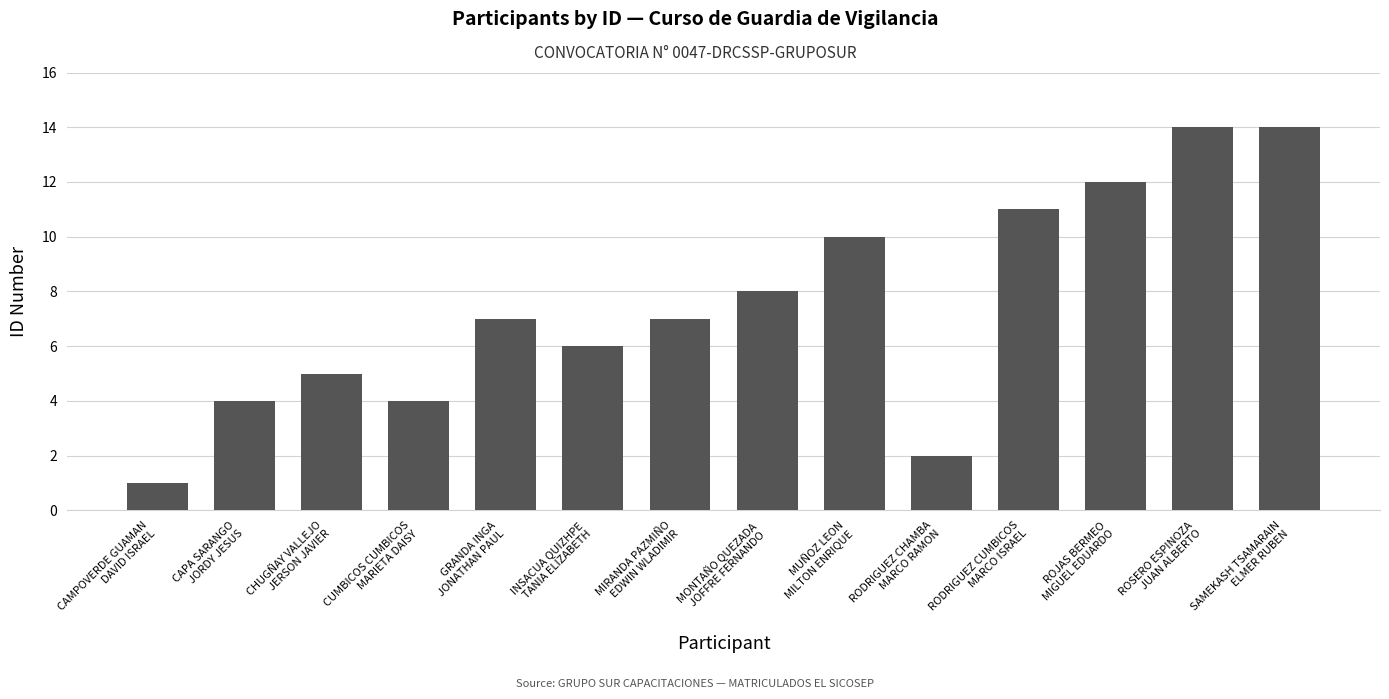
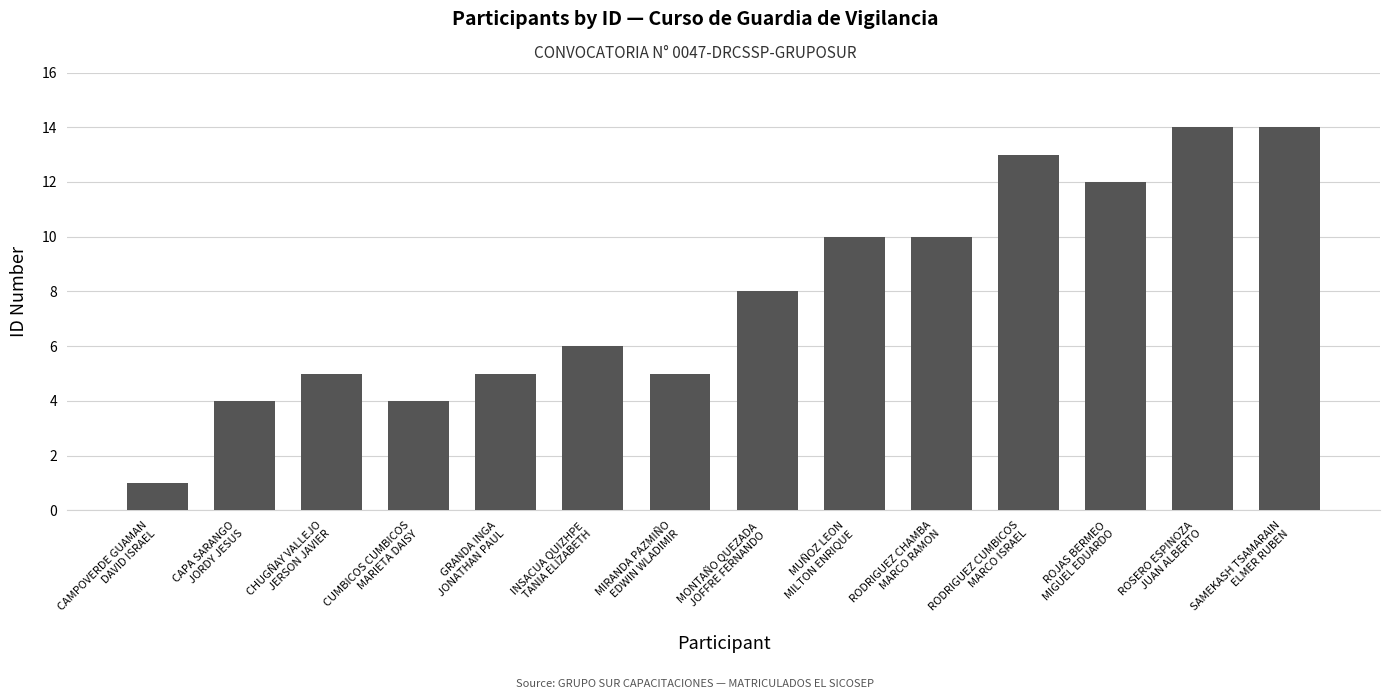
GRANDA INGA JONATHAN PAUL: 7 -> 5
MIRANDA PAZMIÑO EDWIN WLADIMIR: 7 -> 5
RODRIGUEZ CHAMBA MARCO RAMON: 2 -> 10
RODRIGUEZ CUMBICOS MARCO ISRAEL: 11 -> 13
